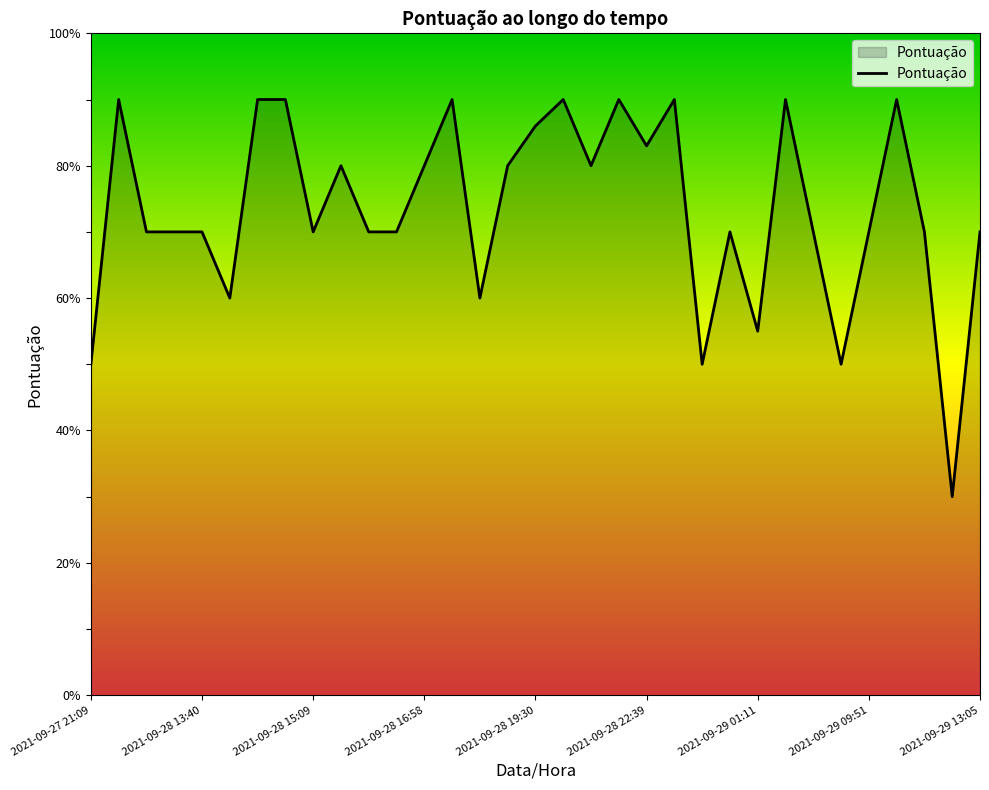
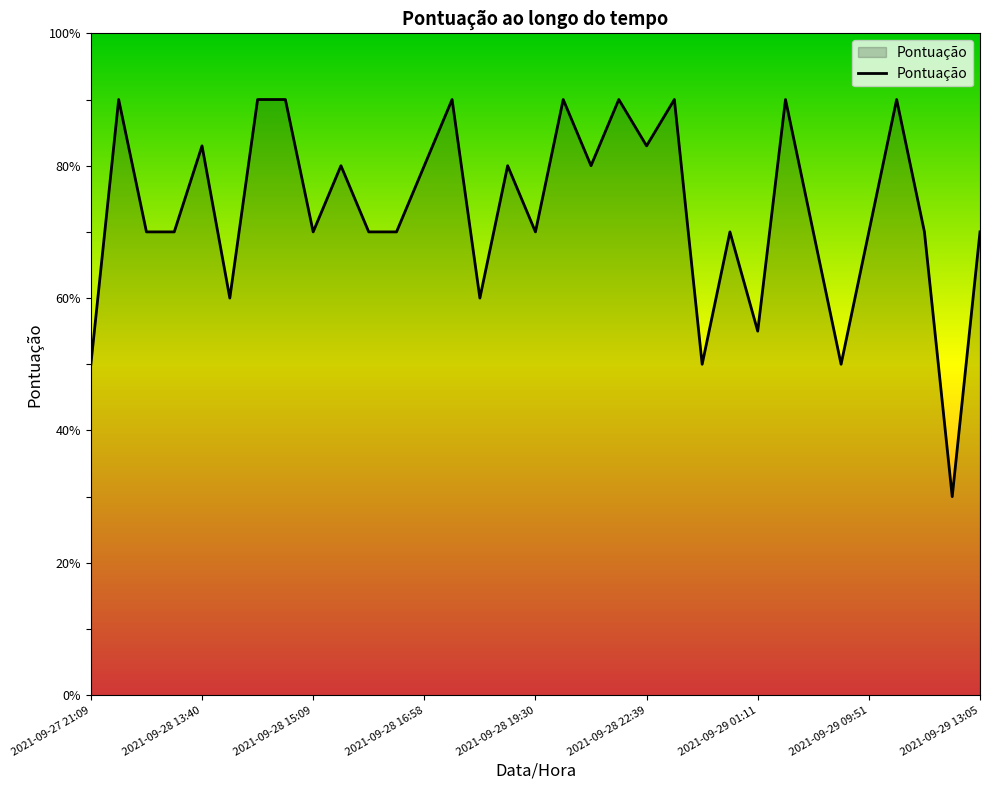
2021-09-28 13:40: 70% -> 83%
2021-09-28 19:30: 86% -> 70%
